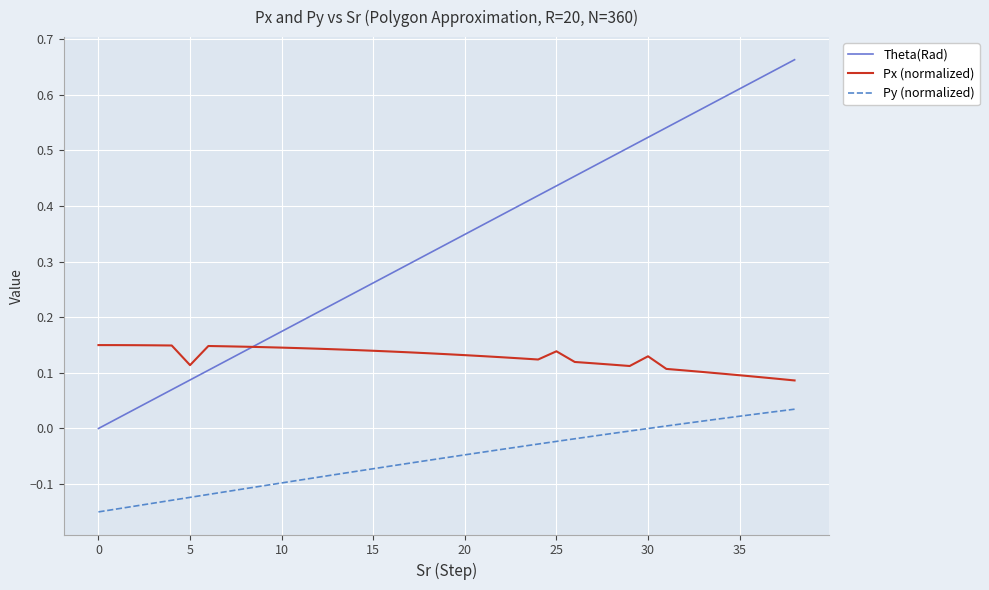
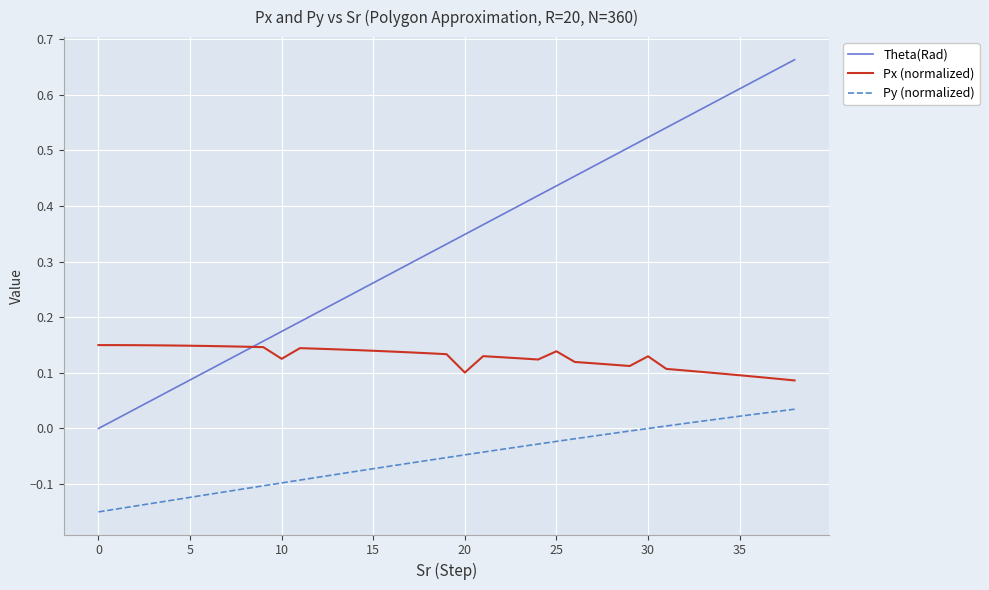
Px (normalized), 5: 0.11 -> 0.15
Px (normalized), 10: 0.15 -> 0.13
Px (normalized), 20: 0.13 -> 0.10
